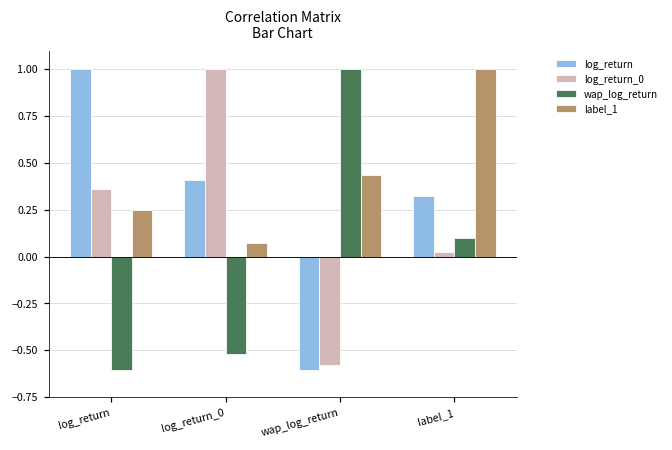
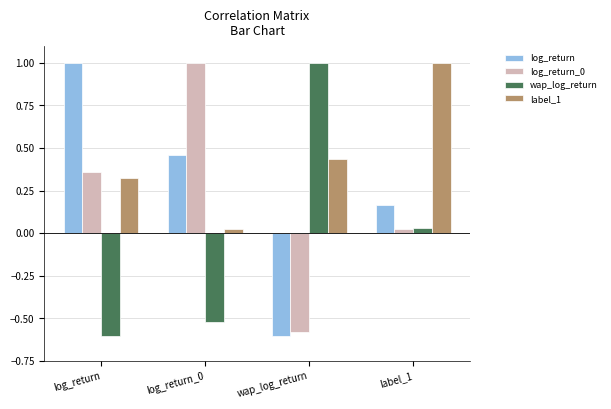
label_1, log_return: 0.25 -> 0.32
log_return, log_return_0: 0.41 -> 0.46
label_1, log_return_0: 0.07 -> 0.03
log_return, label_1: 0.32 -> 0.17
wap_log_return, label_1: 0.10 -> 0.03
